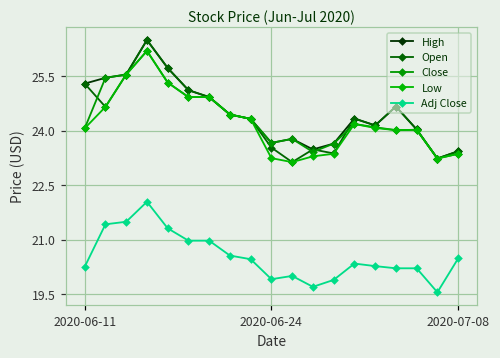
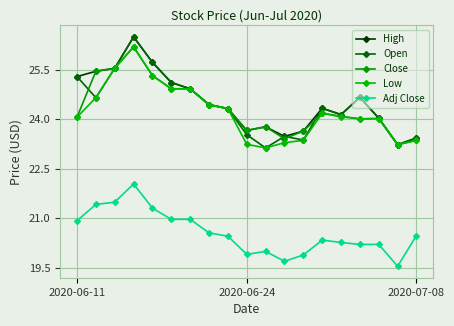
Adj Close, 2020-06-11: 20.3 -> 20.9
